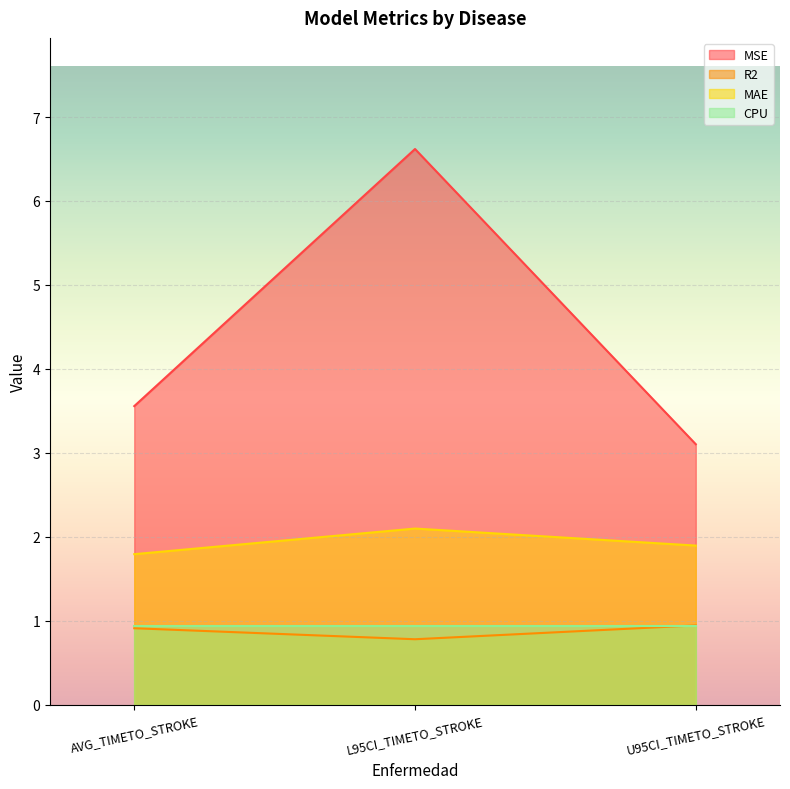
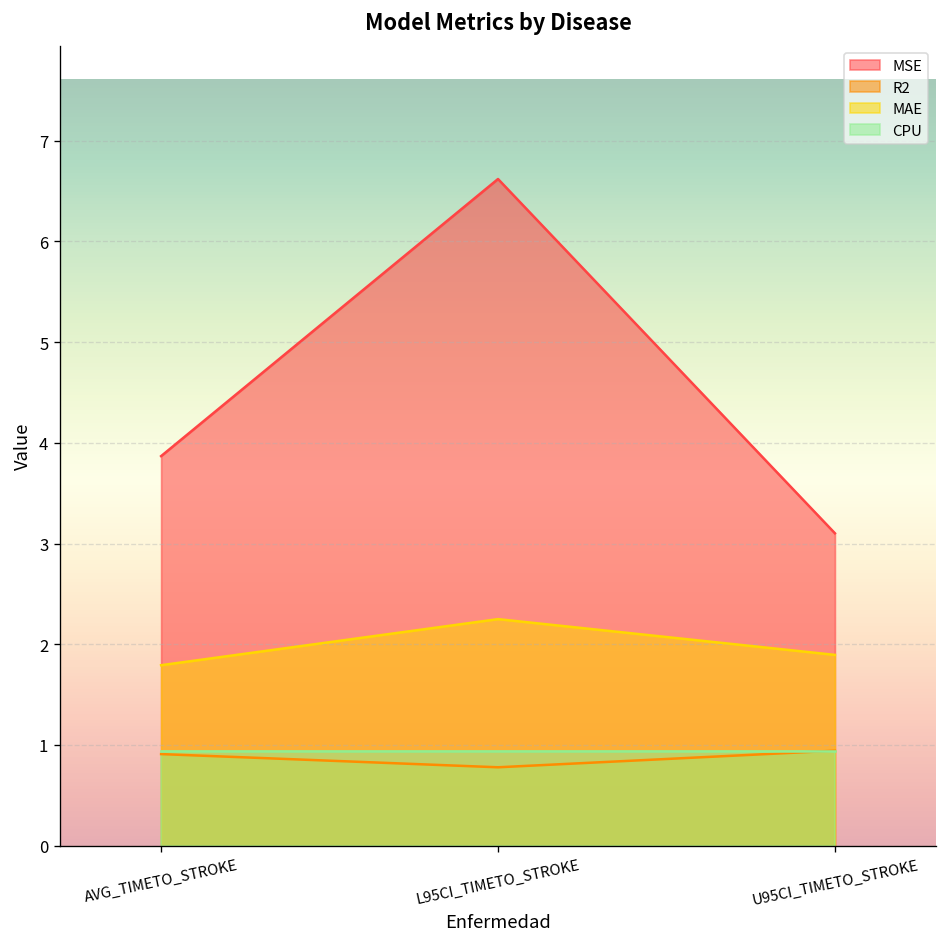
MSE, AVG_TIMETO_STROKE: 3.6 -> 3.9
MAE, L95CI_TIMETO_STROKE: 2.1 -> 2.2
